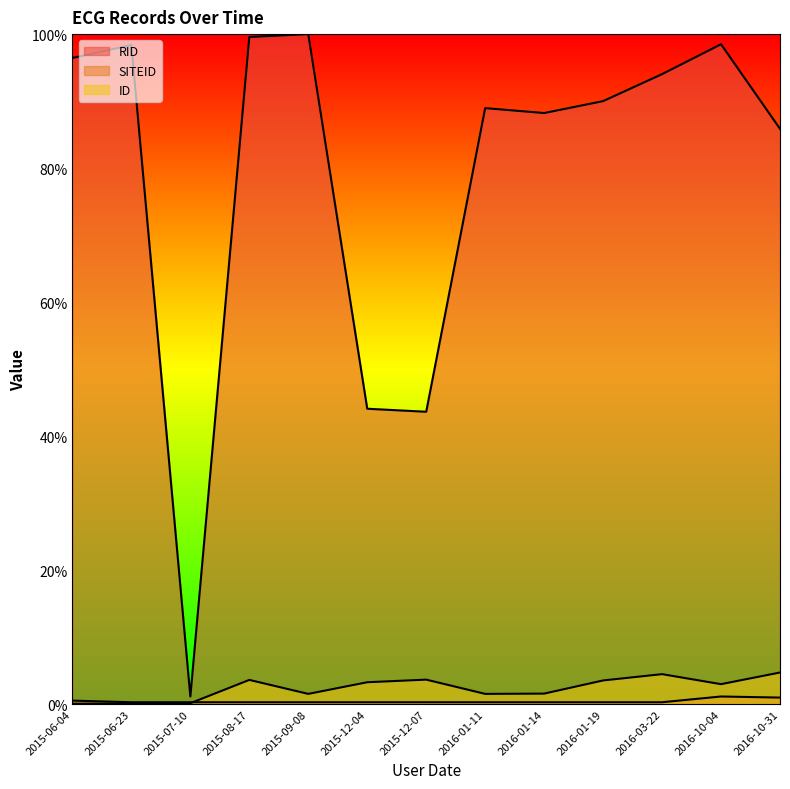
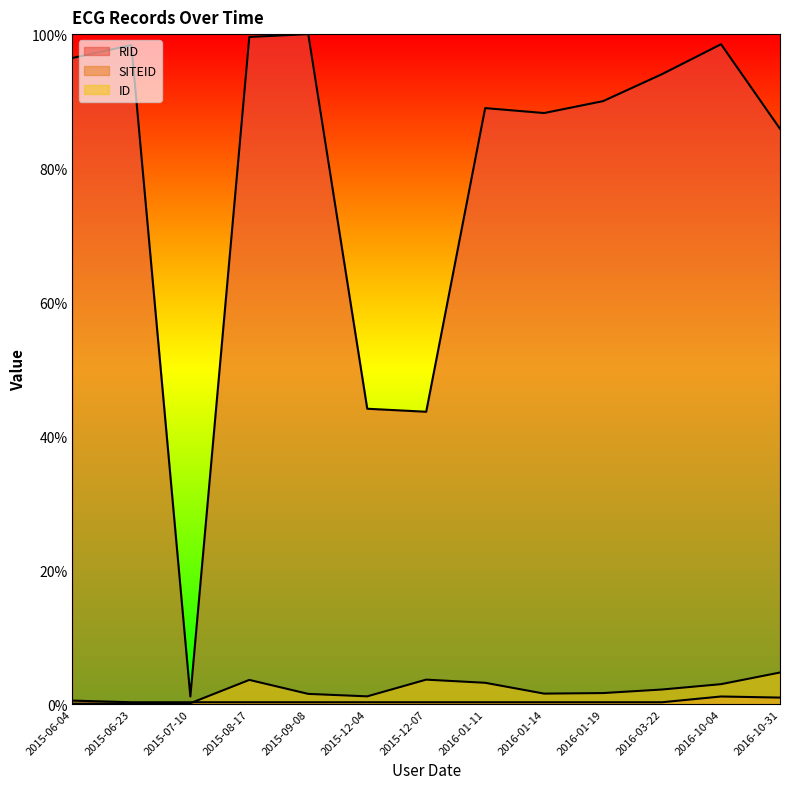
ID, 2015-12-04: 3% -> 1%
ID, 2016-01-11: 2% -> 3%
ID, 2016-01-19: 4% -> 2%
ID, 2016-03-22: 4% -> 2%
